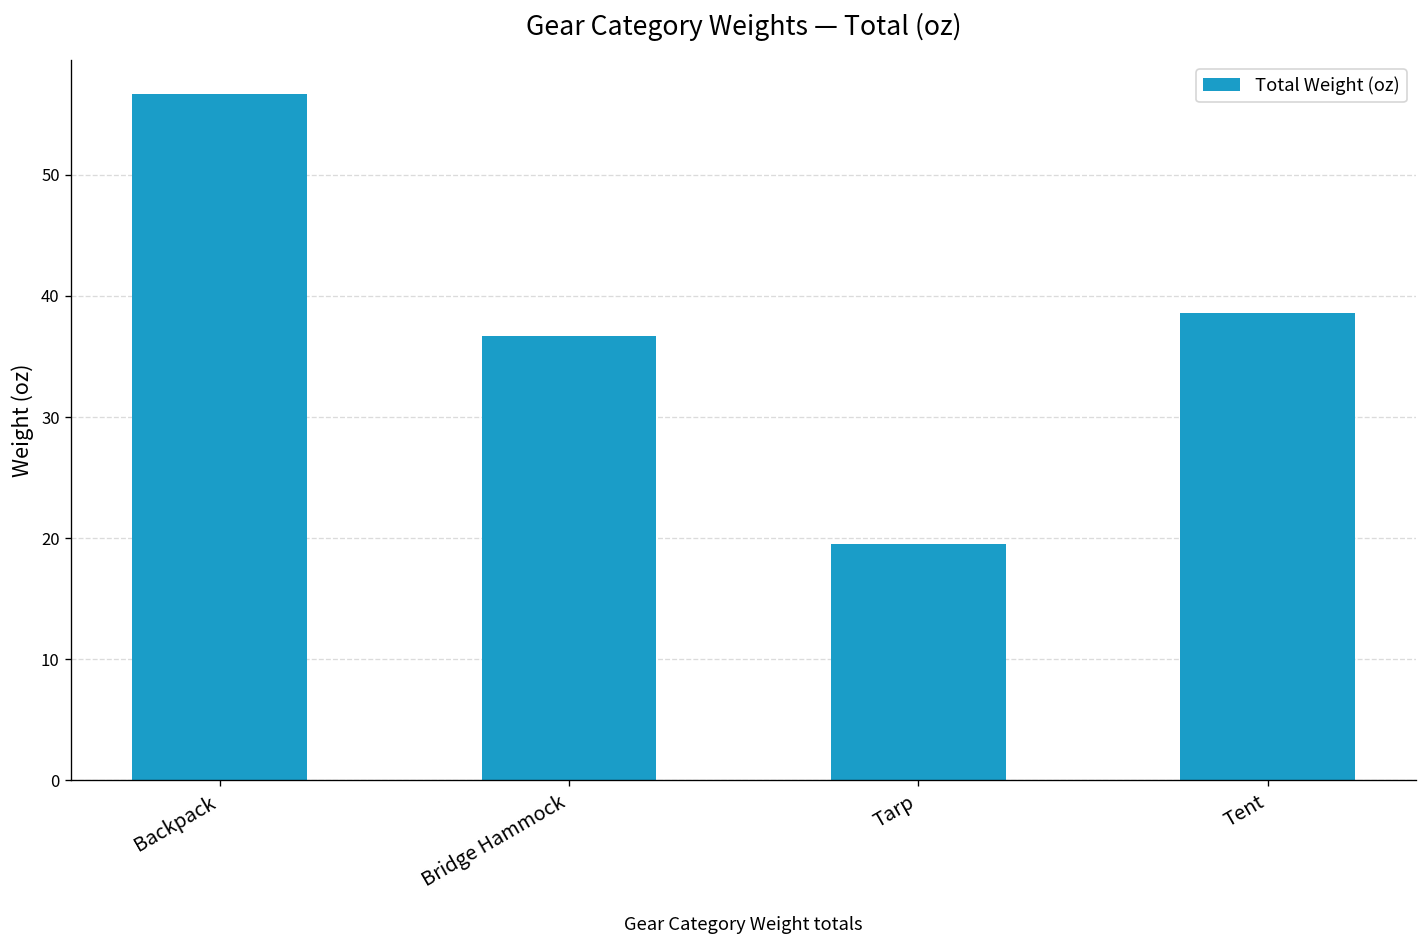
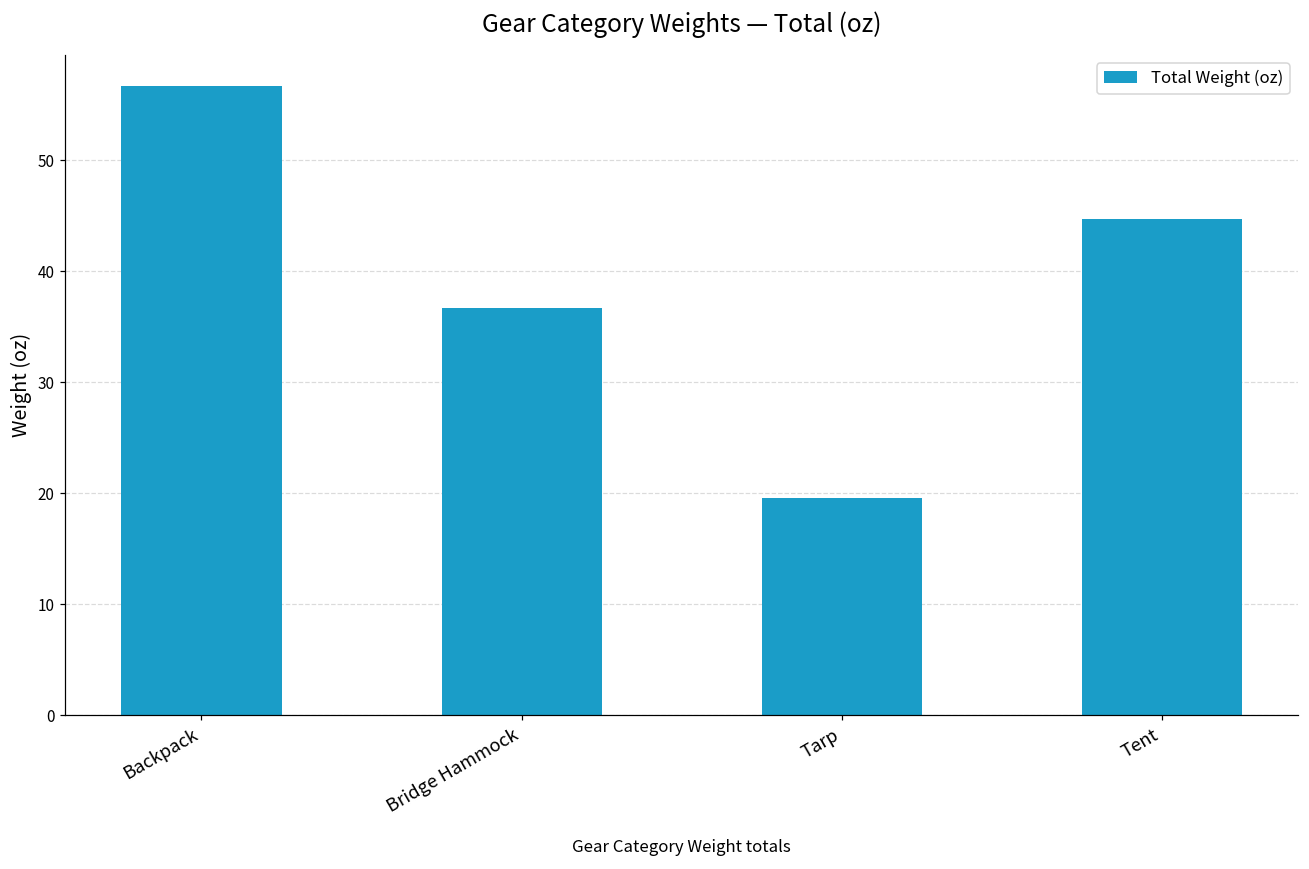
Tent: 38.6 -> 44.7
